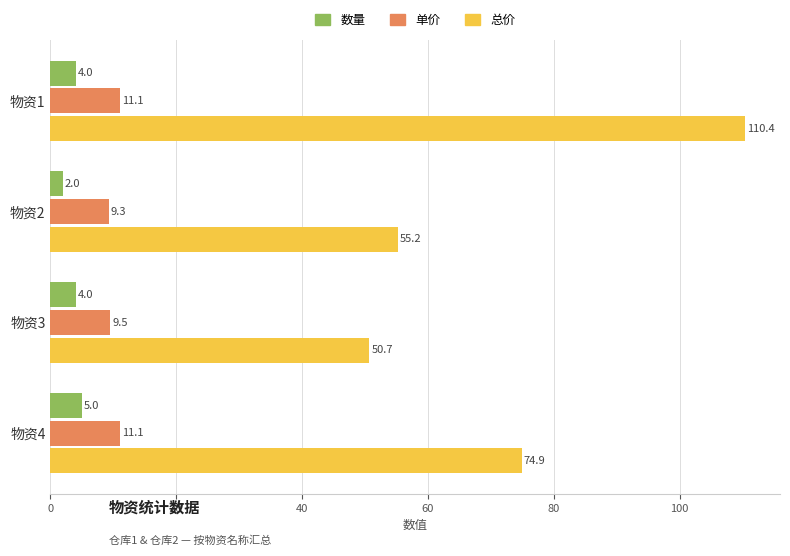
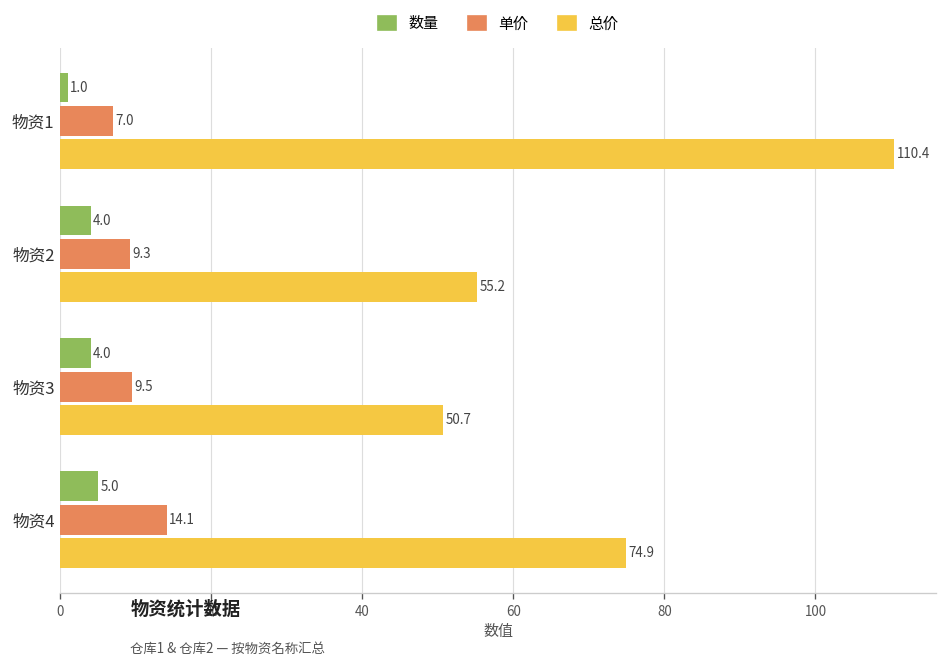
数量, 物资1: 4.0 -> 1.0
单价, 物资1: 11.1 -> 7.0
数量, 物资2: 2.0 -> 4.0
单价, 物资4: 11.1 -> 14.1
